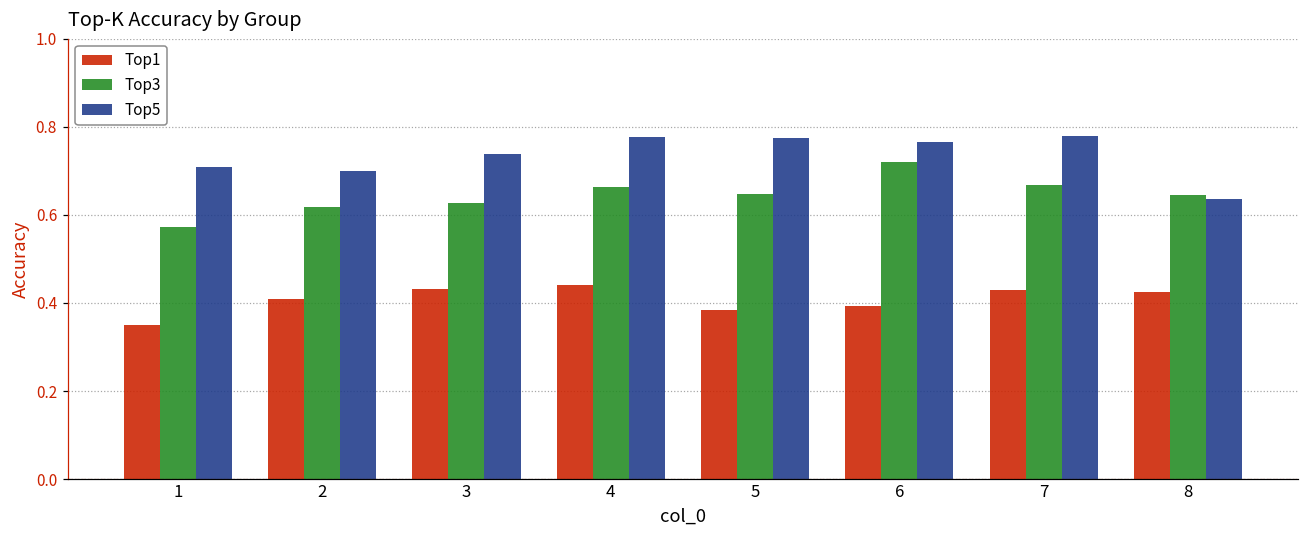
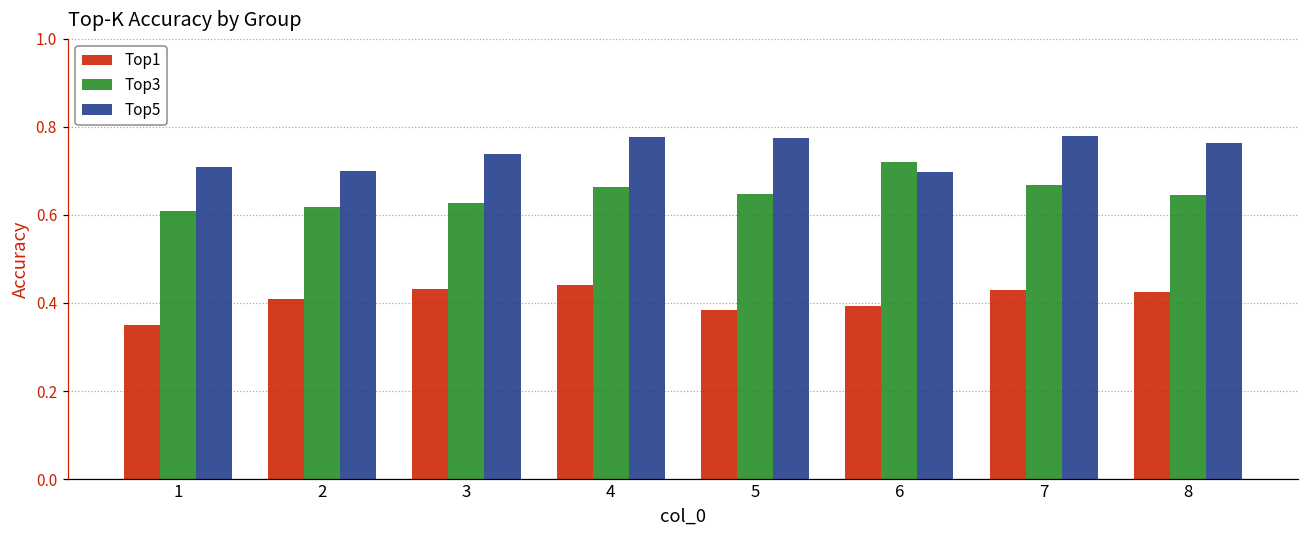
Top3, 1: 0.57 -> 0.61
Top5, 6: 0.77 -> 0.70
Top5, 8: 0.64 -> 0.76
